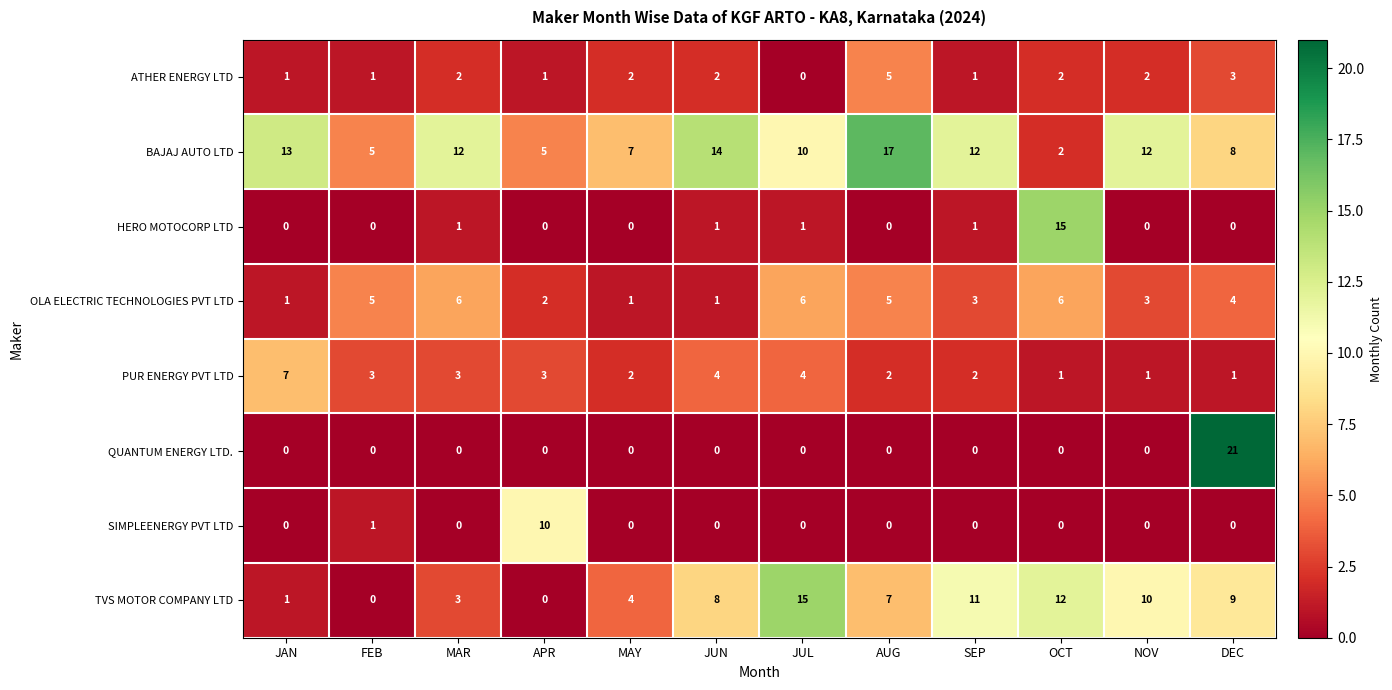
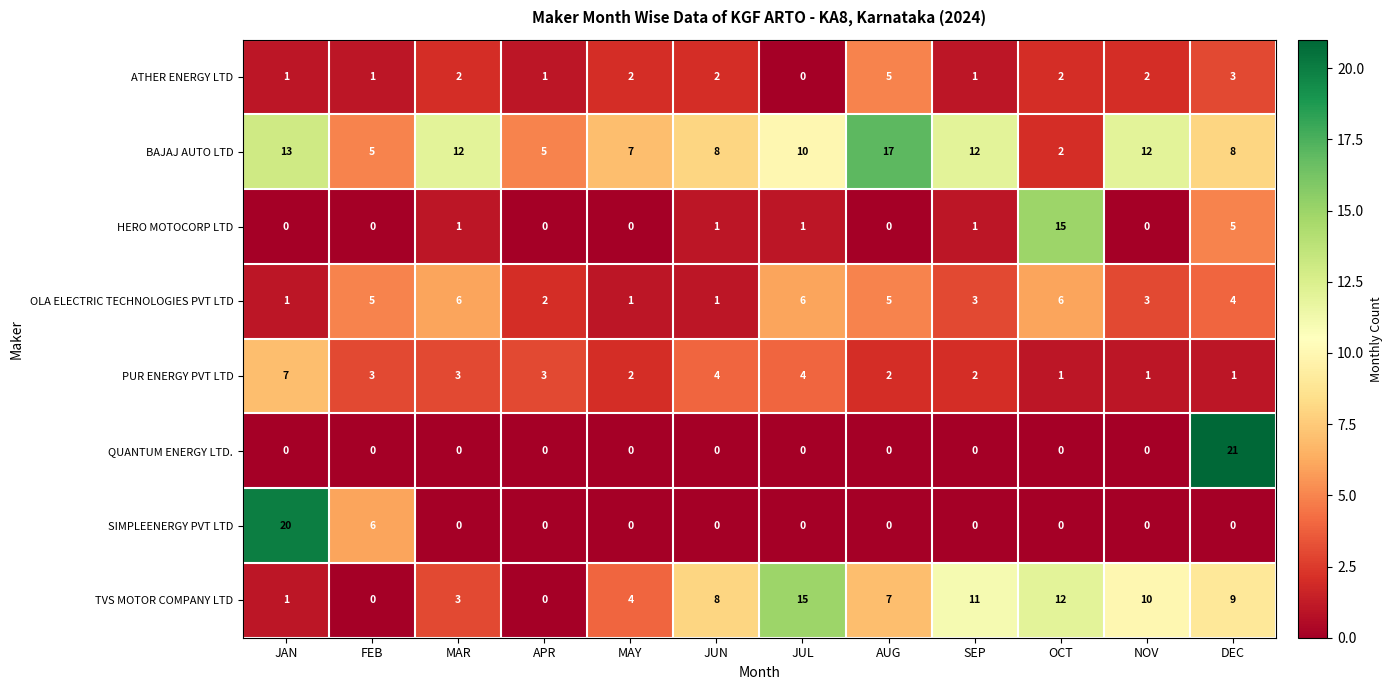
BAJAJ AUTO LTD, JUN: 14 -> 8
HERO MOTOCORP LTD, DEC: 0 -> 5
SIMPLEENERGY PVT LTD, JAN: 0 -> 20
SIMPLEENERGY PVT LTD, FEB: 1 -> 6
SIMPLEENERGY PVT LTD, APR: 10 -> 0
